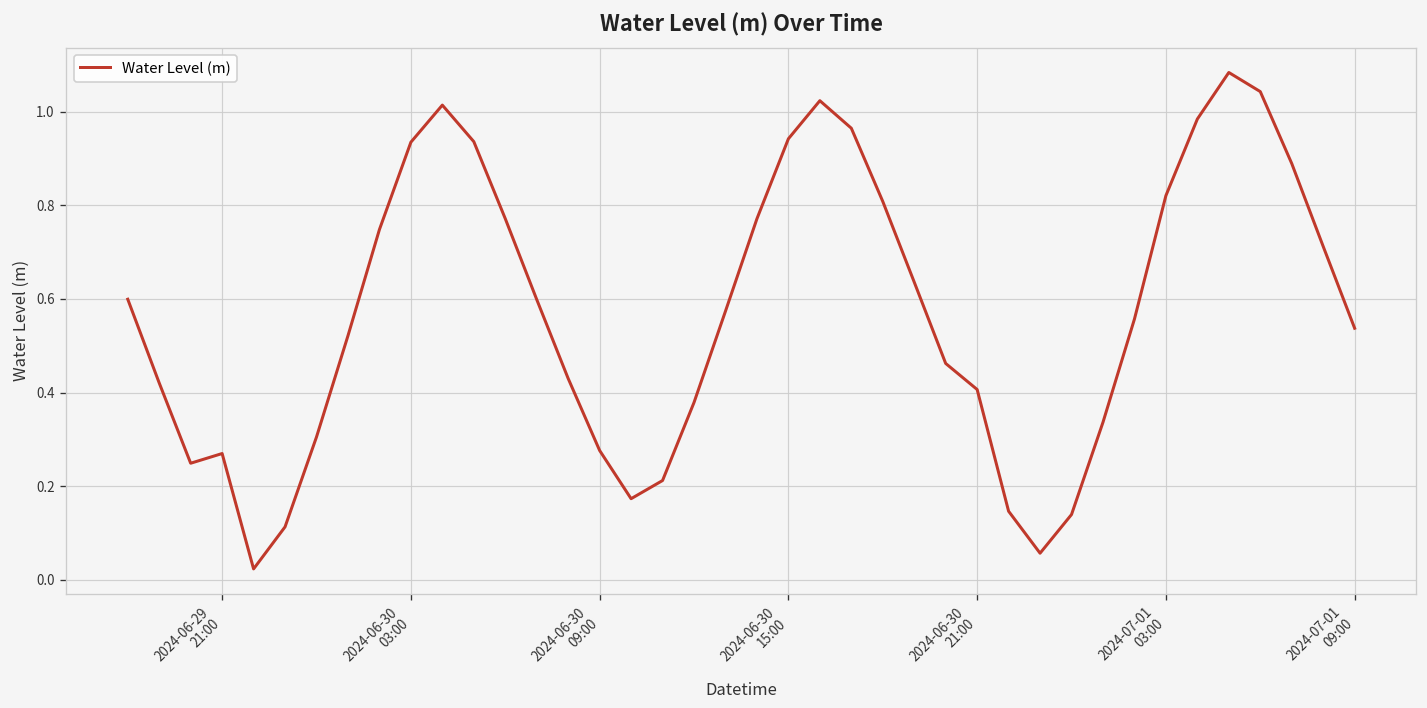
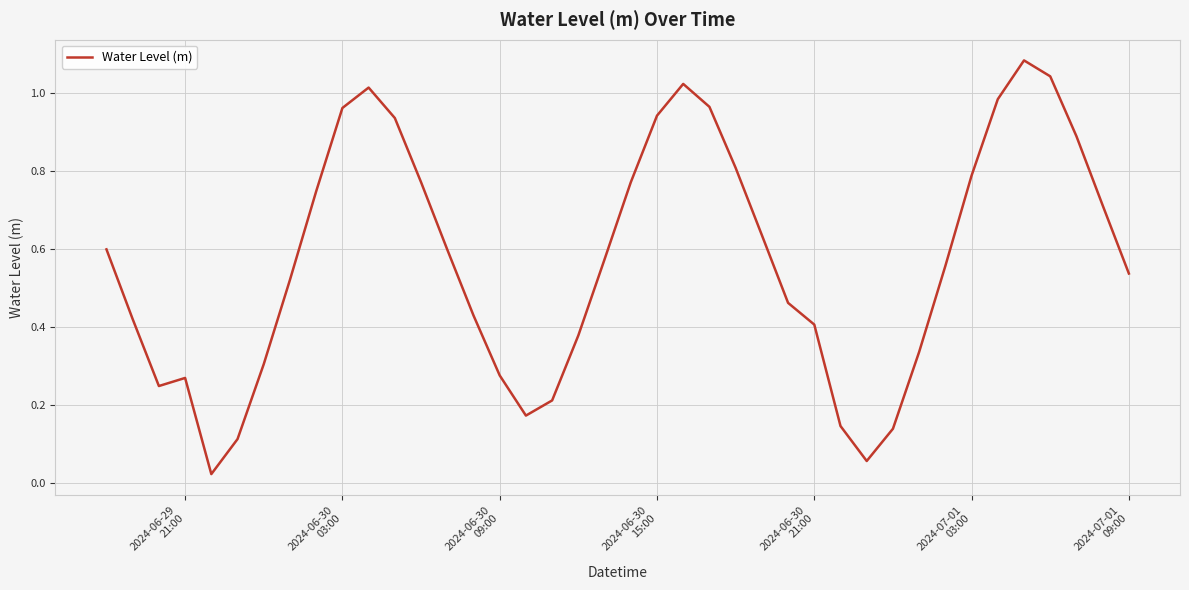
2024-06-30 03:00: 0.93 -> 0.96
2024-07-01 03:00: 0.82 -> 0.79
